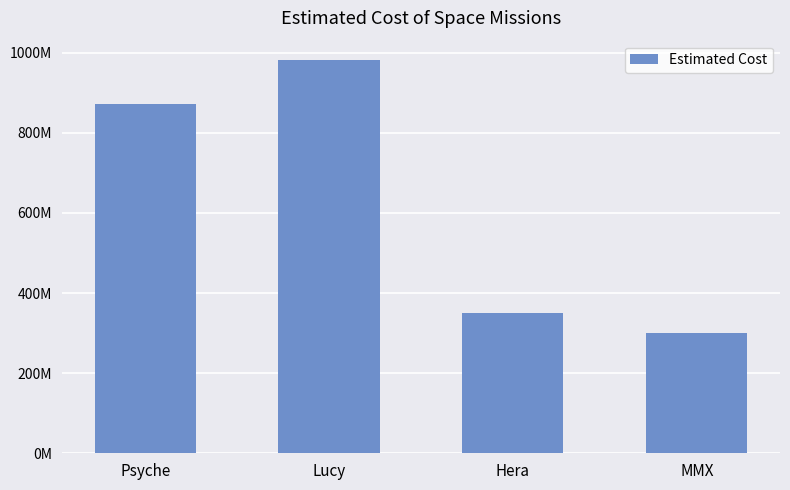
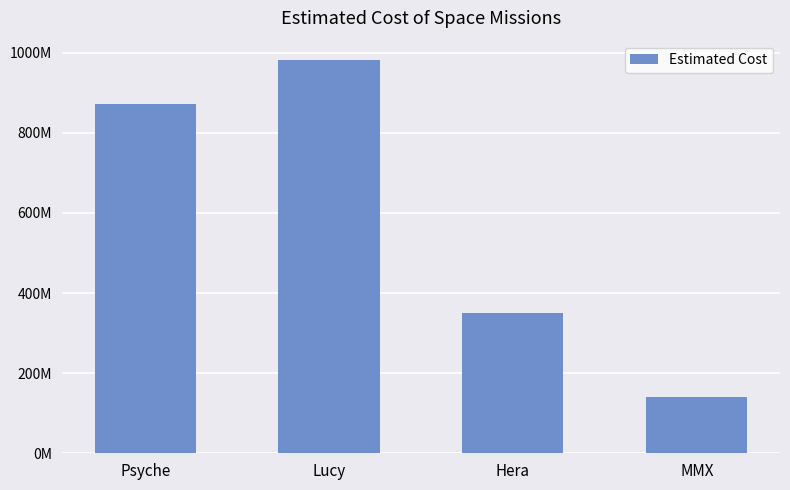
MMX: 300000000 -> 140000000
